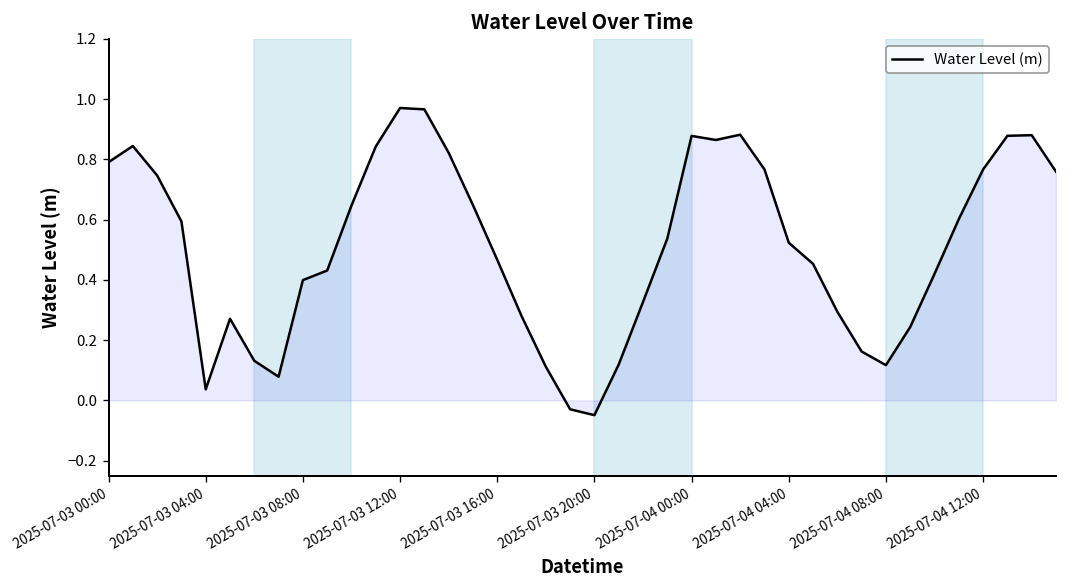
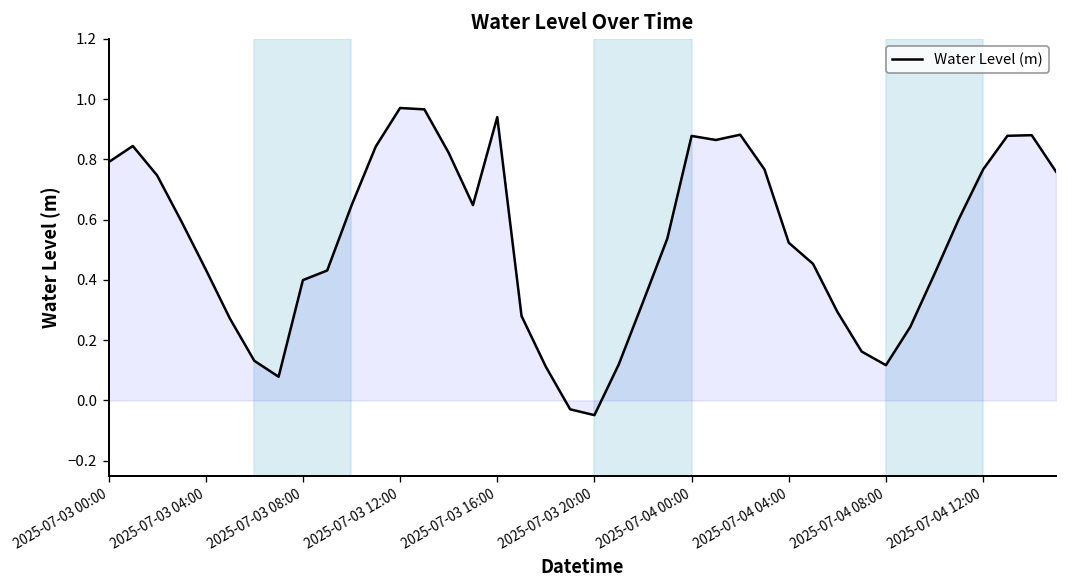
Water Level (m), 2025-07-03 04:00: 0.04 -> 0.43
Water Level (m), 2025-07-03 16:00: 0.47 -> 0.94
